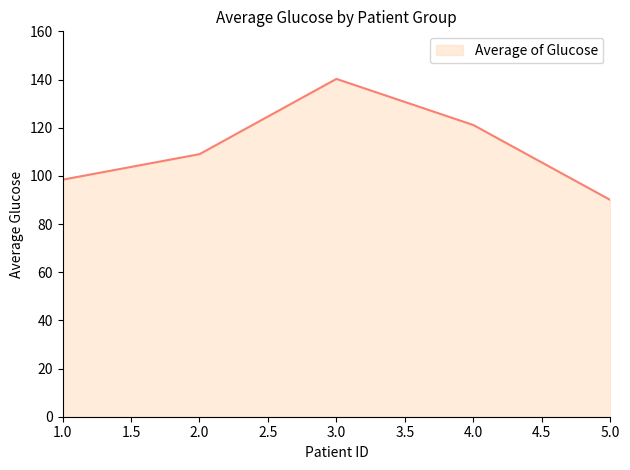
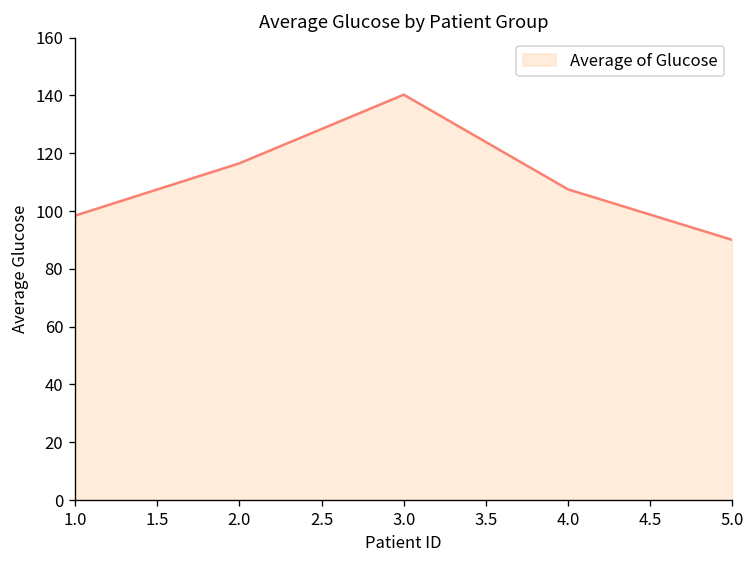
2.0: 109 -> 117
4.0: 121 -> 108
